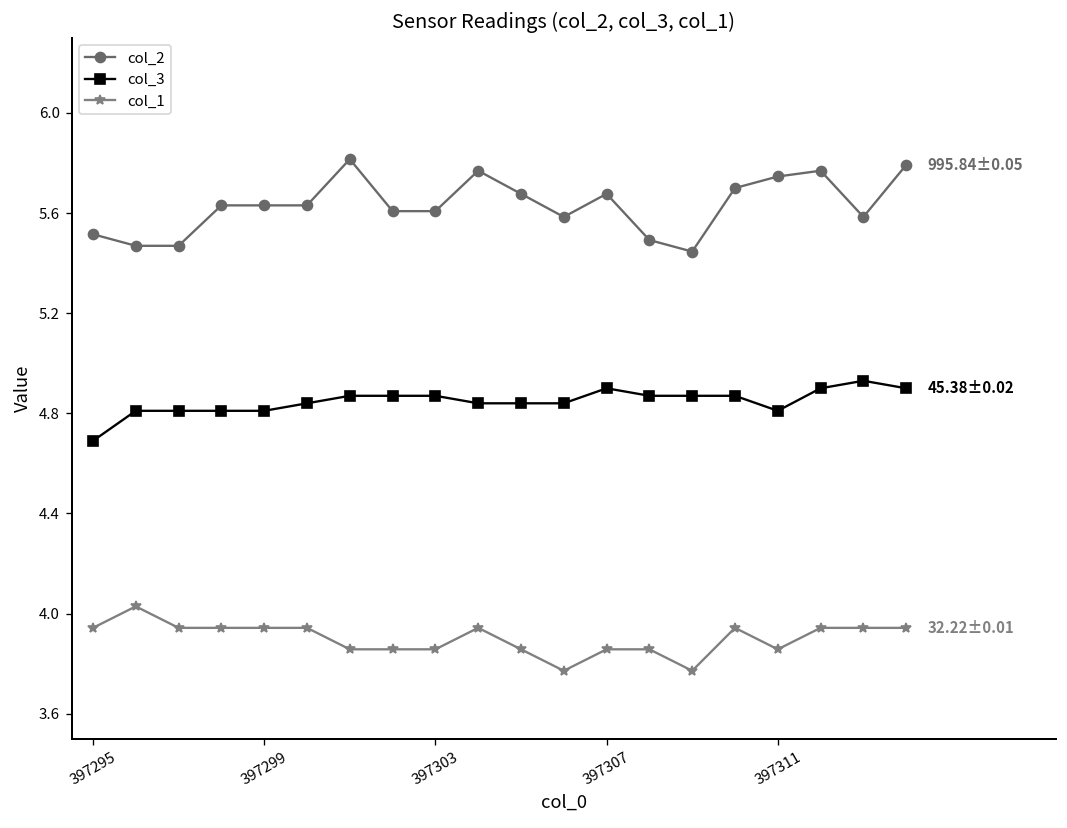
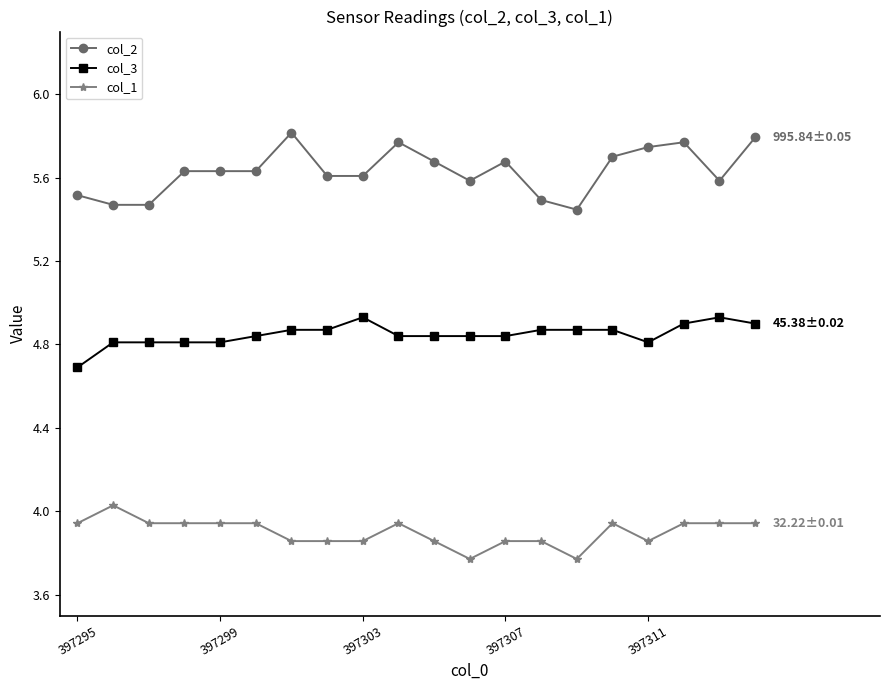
col_3, 397303: 4.87 -> 4.93
col_3, 397307: 4.90 -> 4.84
